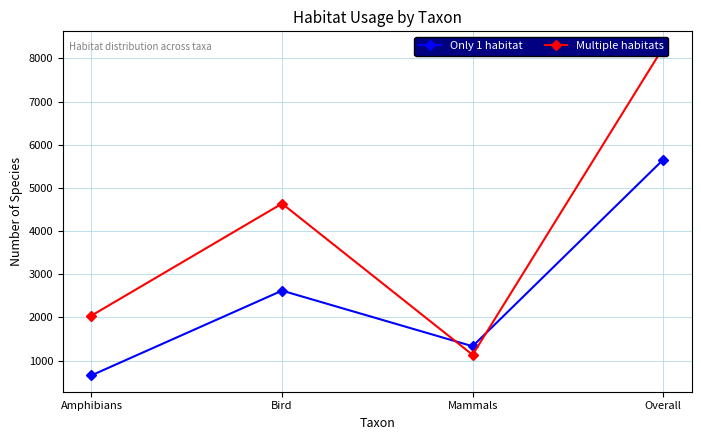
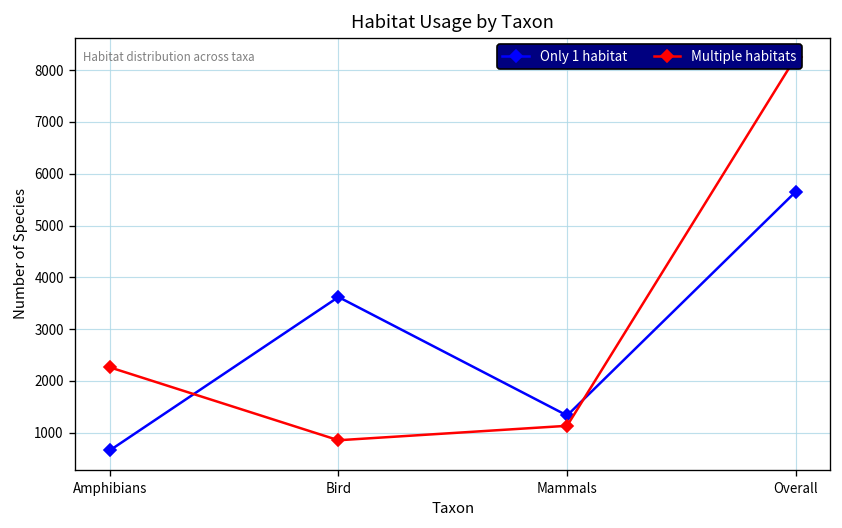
Multiple habitats, Amphibians: 2000 -> 2300
Only 1 habitat, Bird: 2600 -> 3600
Multiple habitats, Bird: 4600 -> 900
